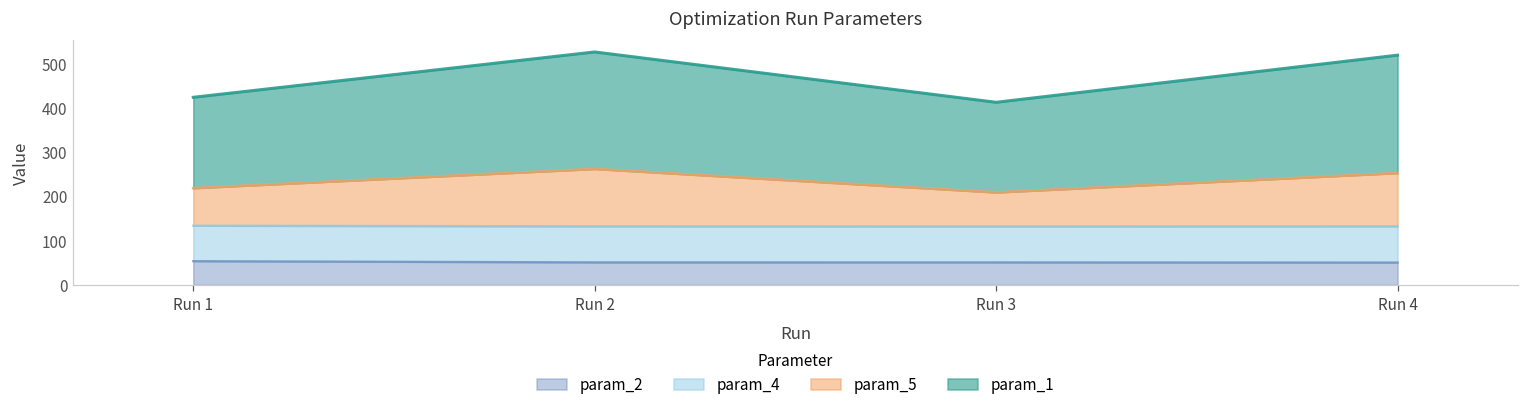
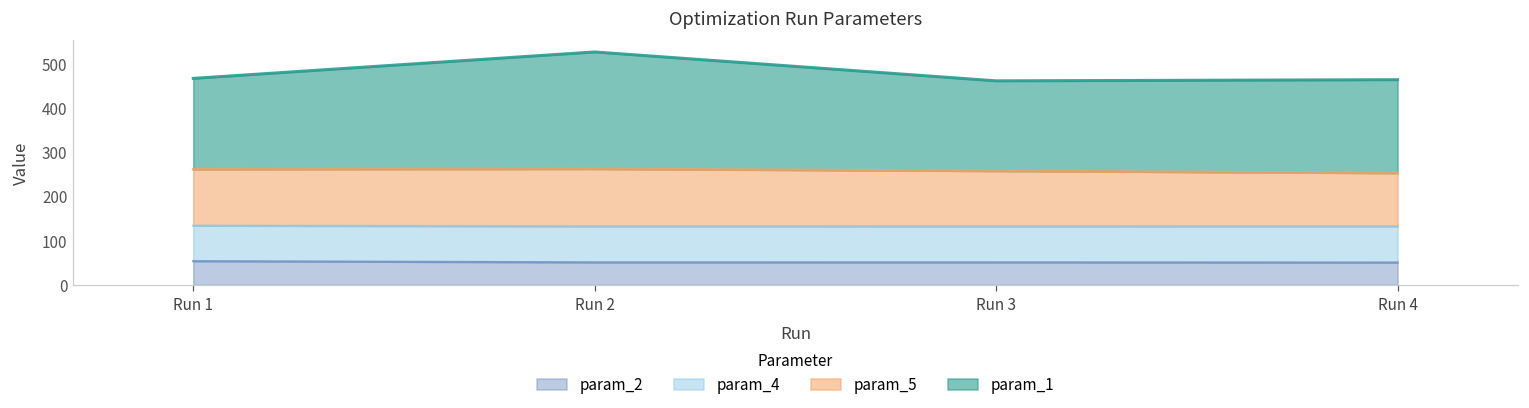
param_5, Run 1: 90 -> 130
param_5, Run 3: 80 -> 130
param_1, Run 4: 270 -> 210
